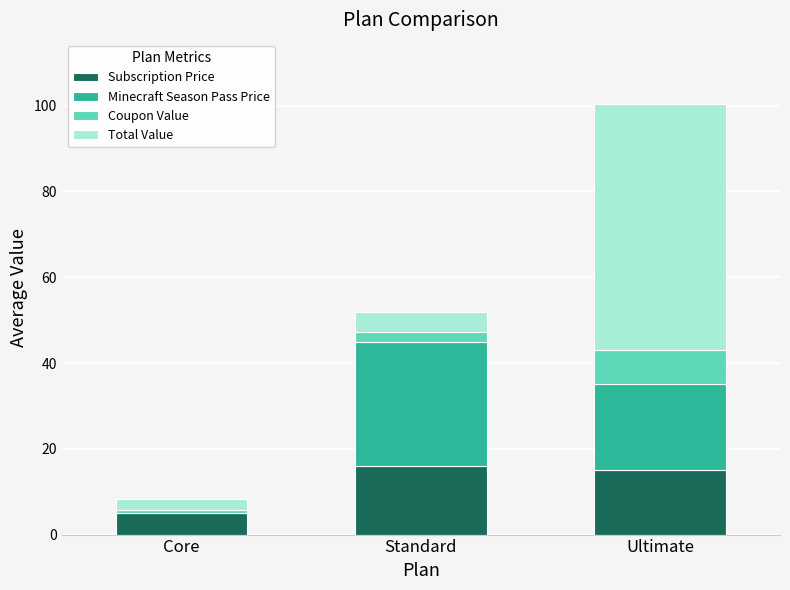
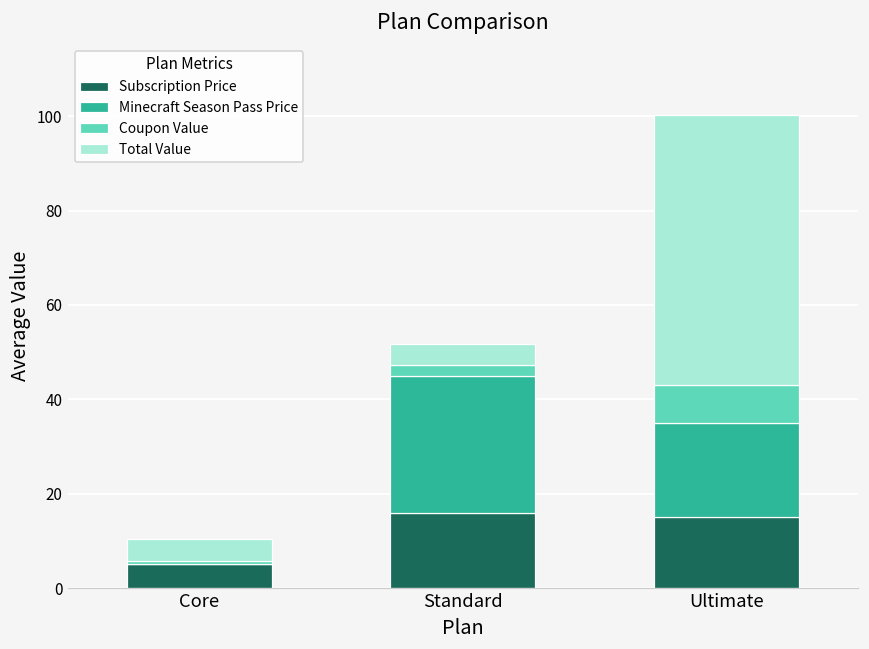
Total Value, Core: 2 -> 5
